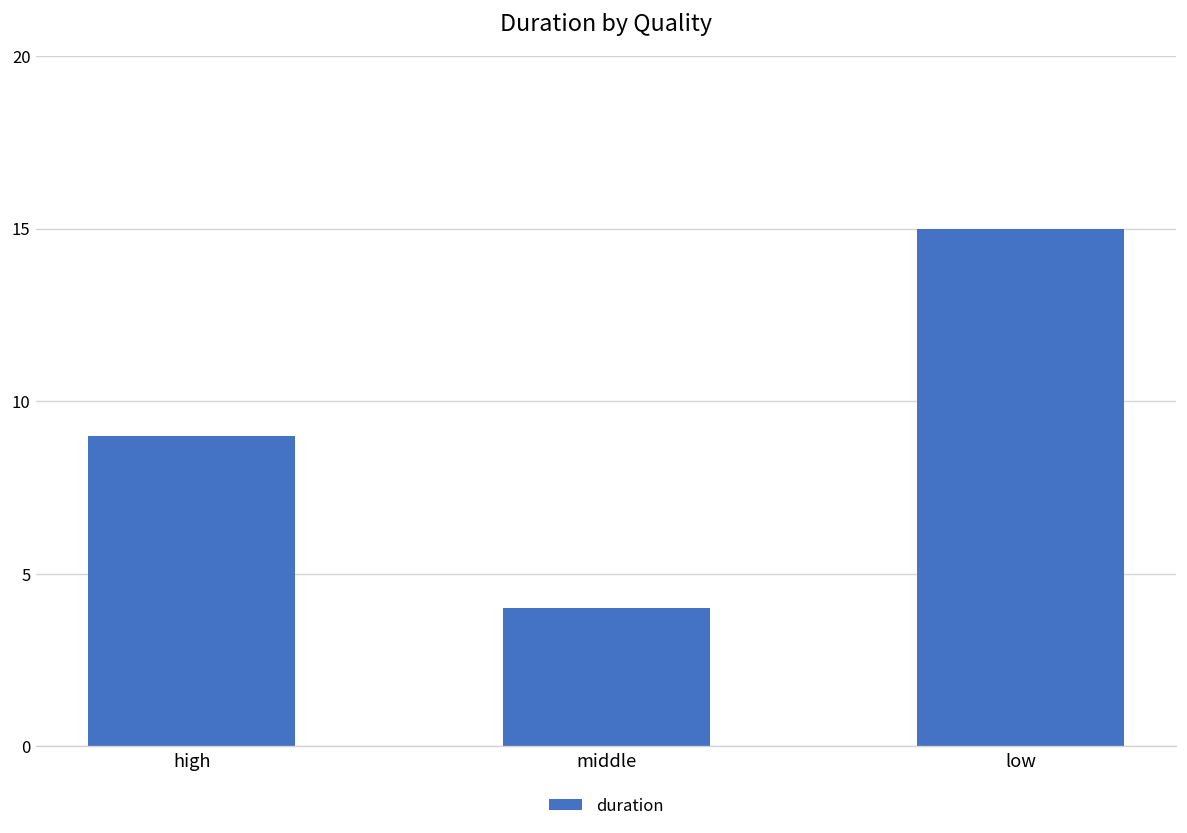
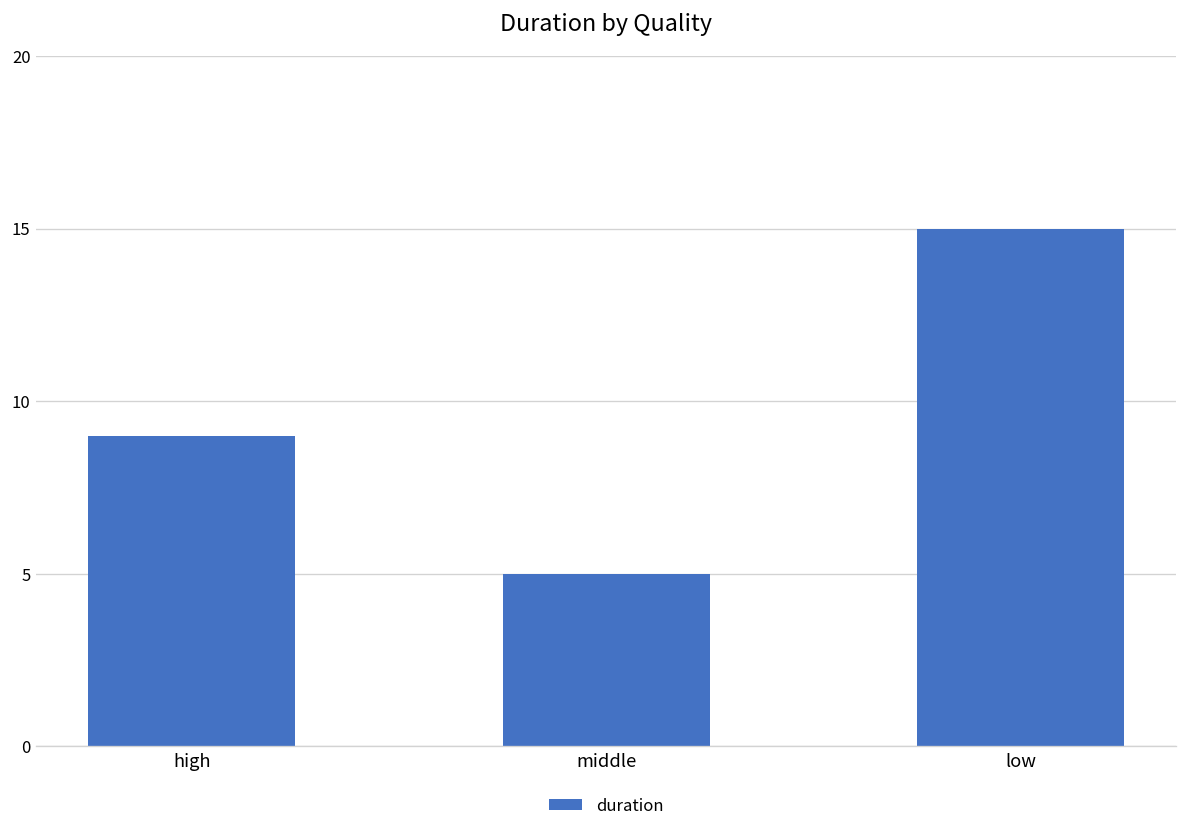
middle: 4 -> 5
